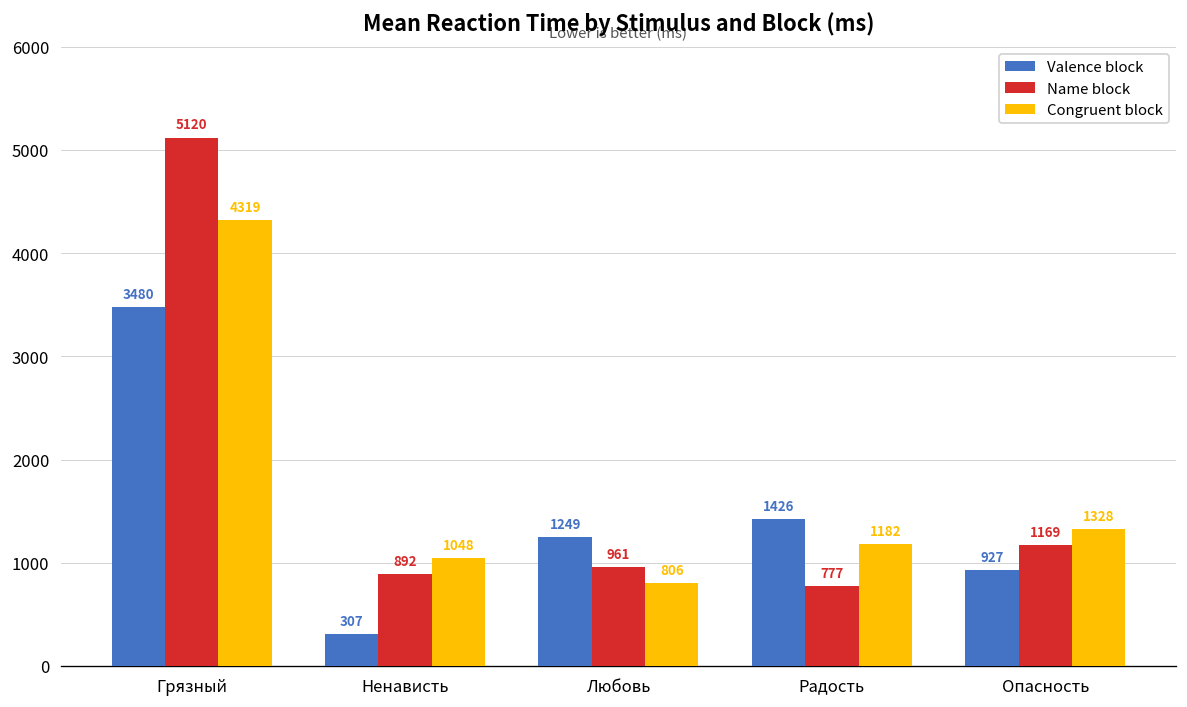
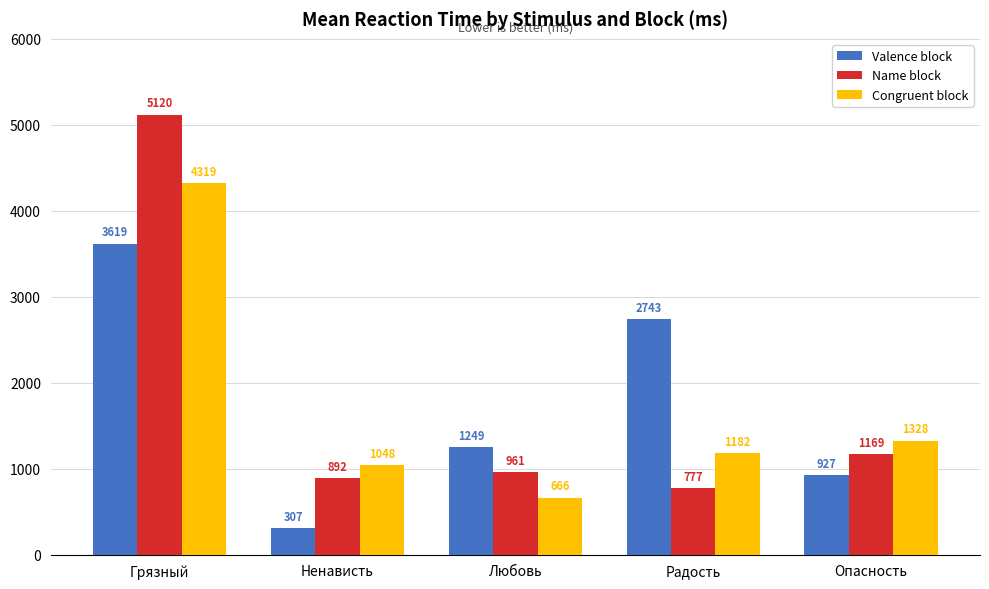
Valence block, Грязный: 3480 -> 3619
Congruent block, Любовь: 806 -> 666
Valence block, Радость: 1426 -> 2743
